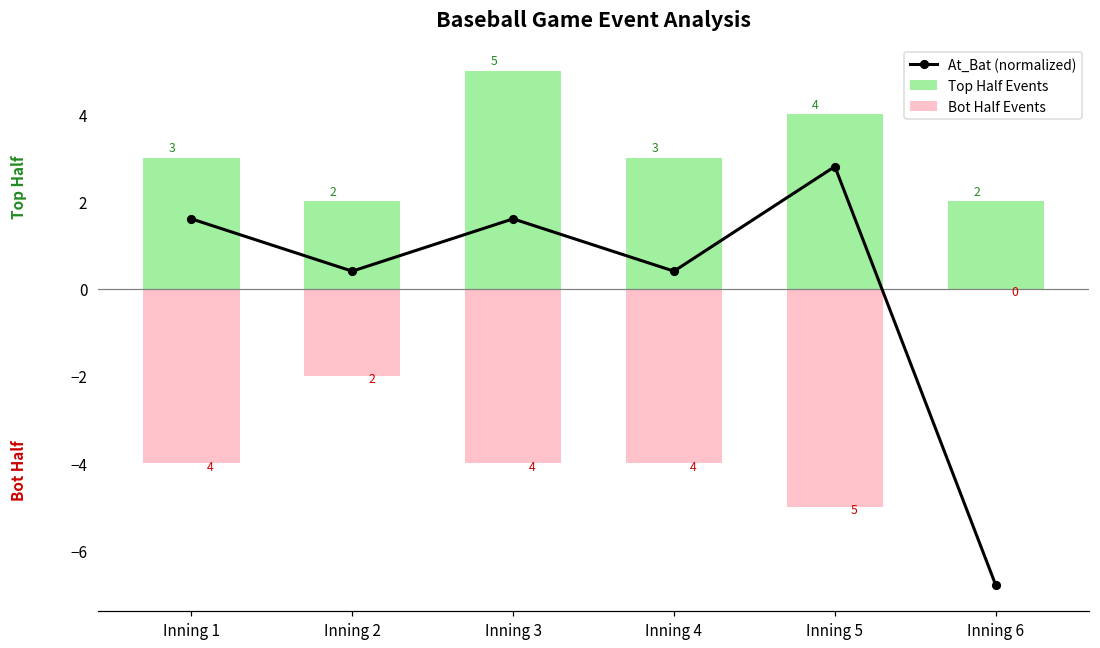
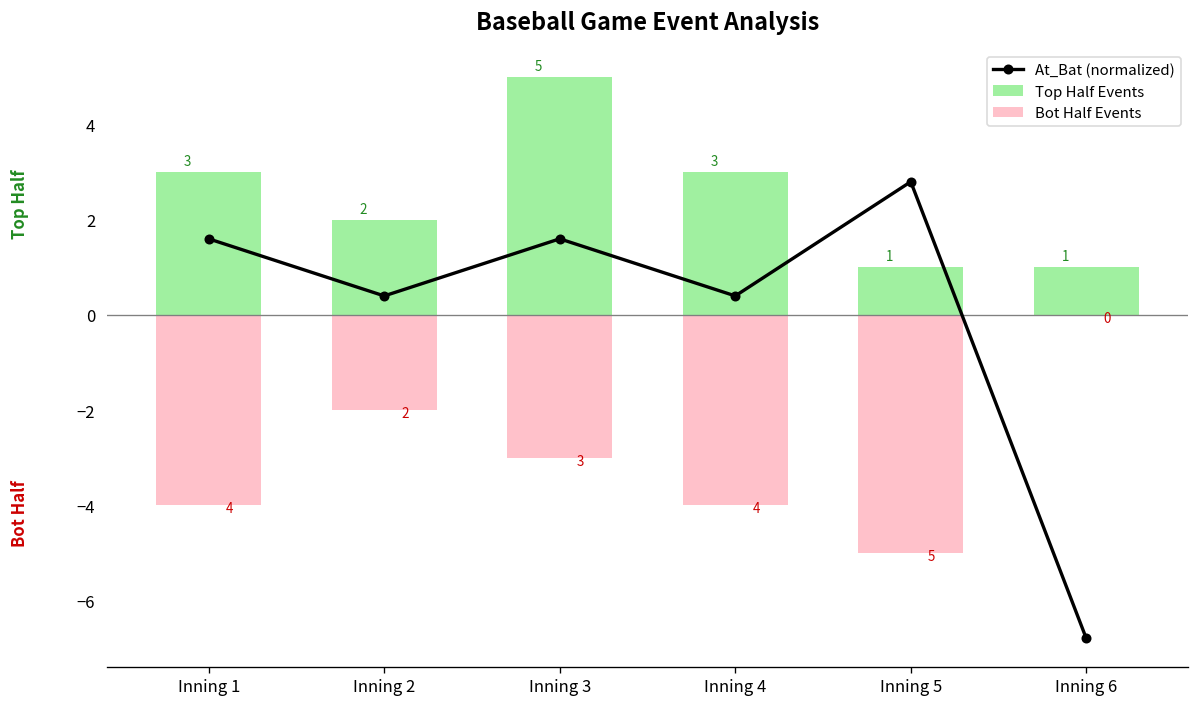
Bot Half Events, Inning 3: 4 -> 3
Top Half Events, Inning 5: 4 -> 1
Top Half Events, Inning 6: 2 -> 1
